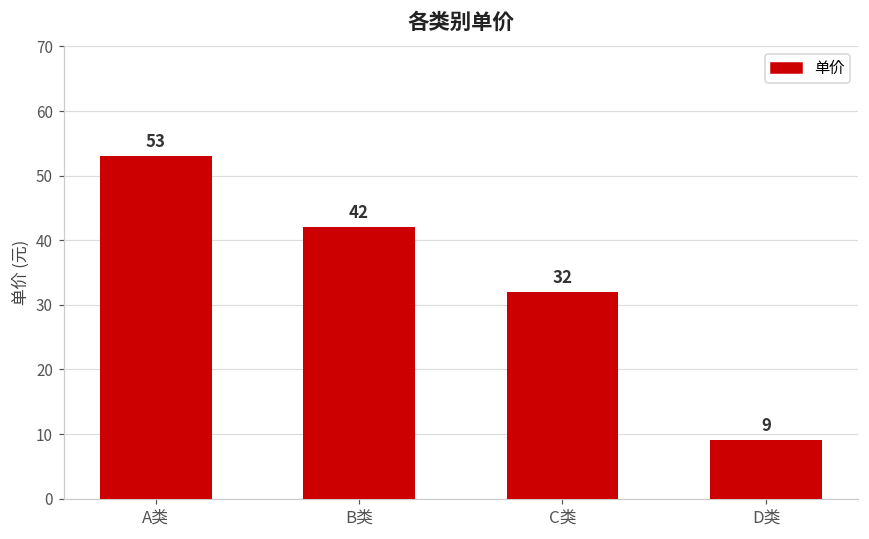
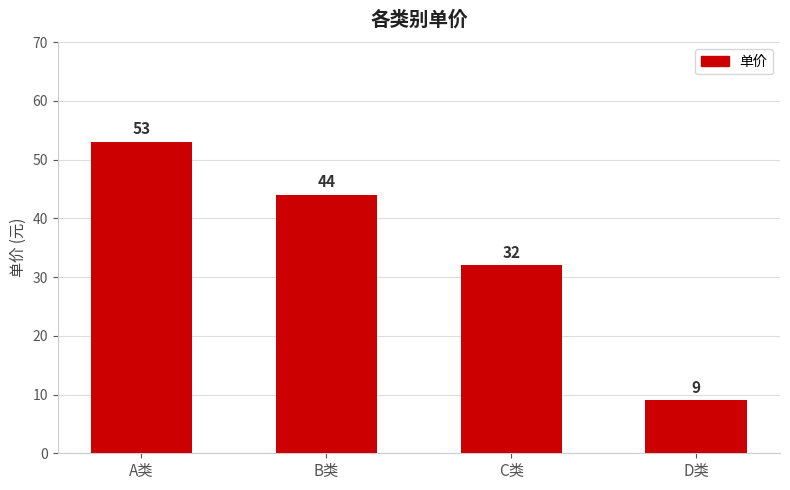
B类: 42 -> 44
